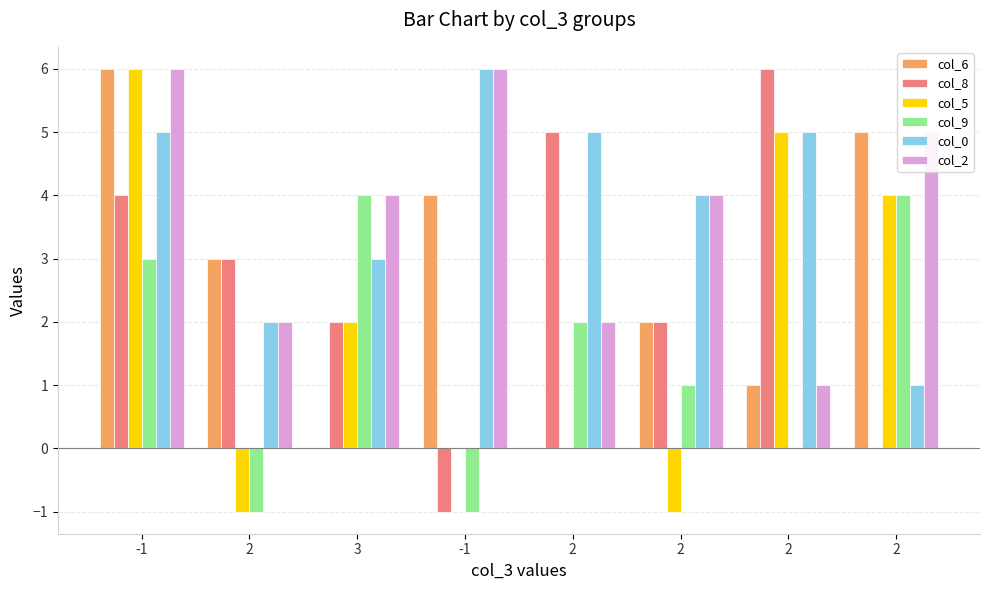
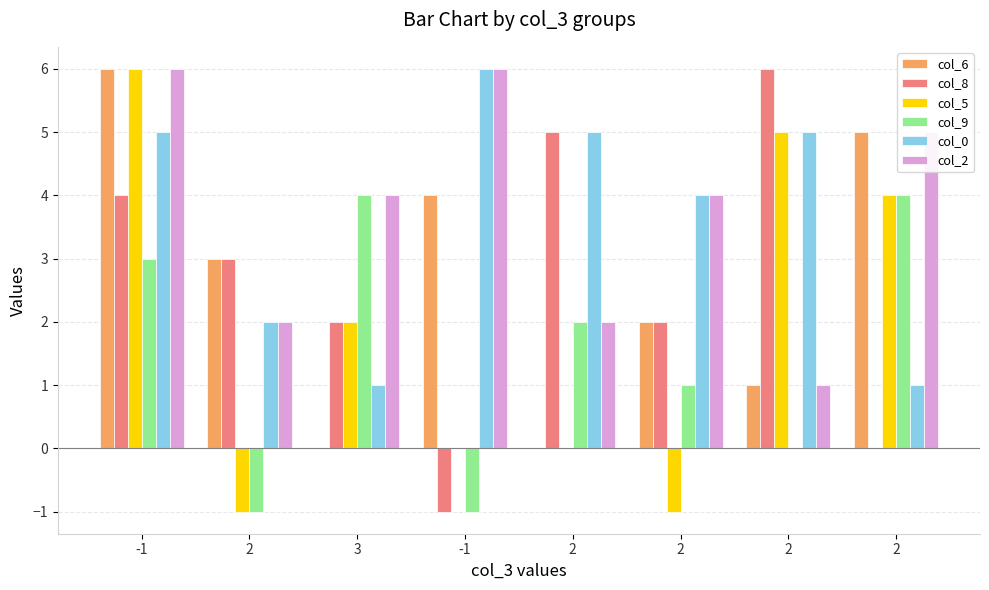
col_0, 3: 3 -> 1
